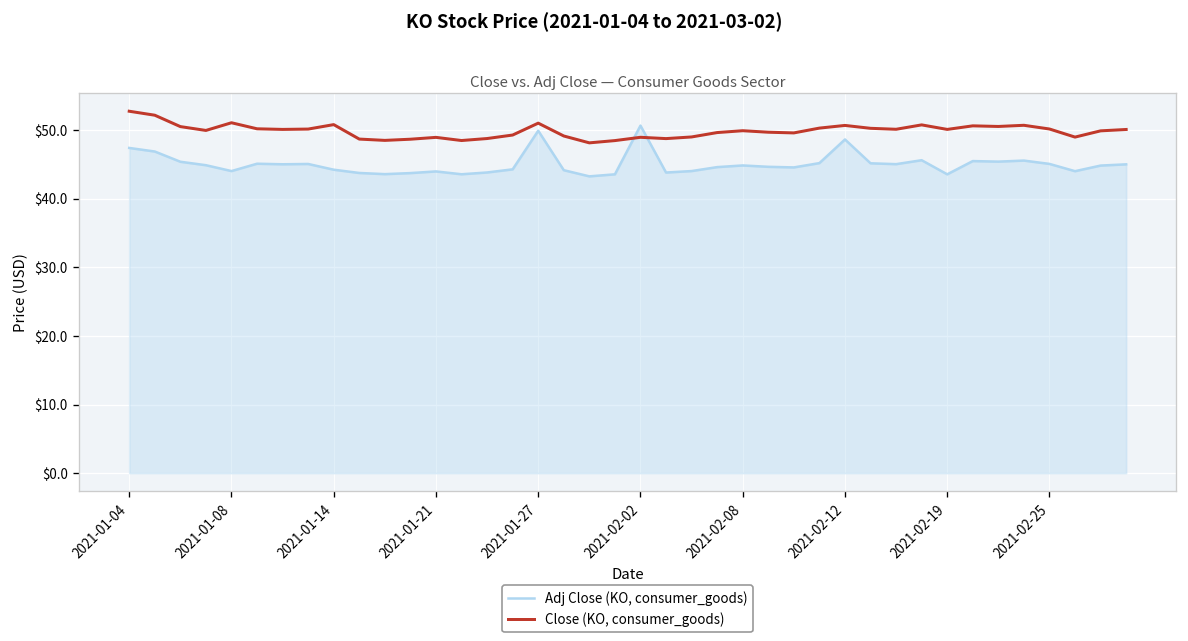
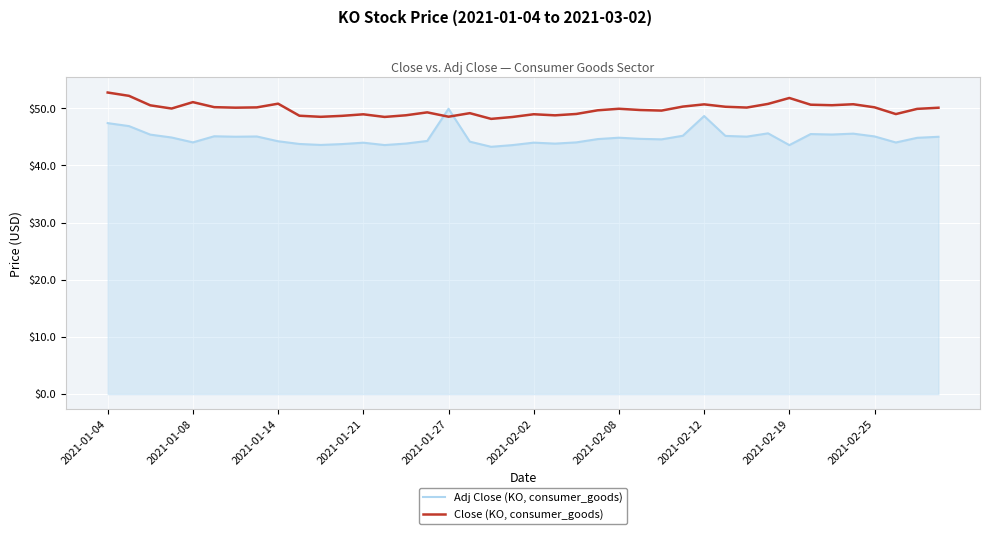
Close (KO, consumer_goods), 2021-01-27: $51 -> $49
Adj Close (KO, consumer_goods), 2021-02-02: $51 -> $44
Close (KO, consumer_goods), 2021-02-19: $50 -> $52
